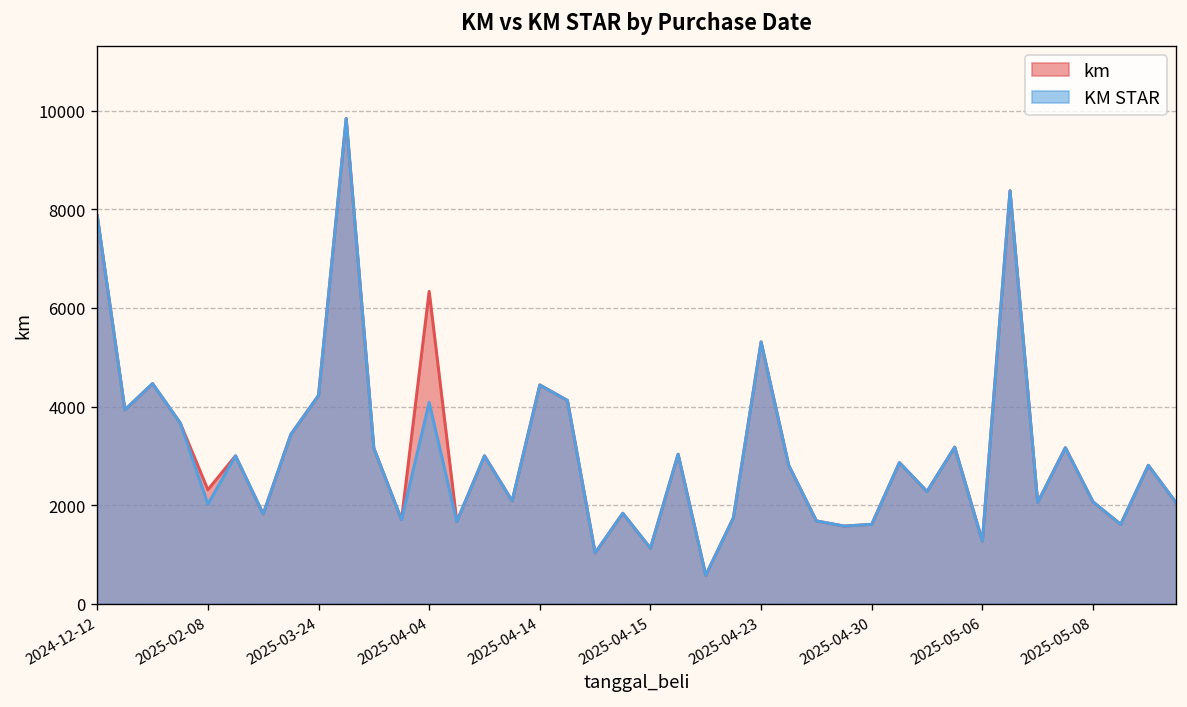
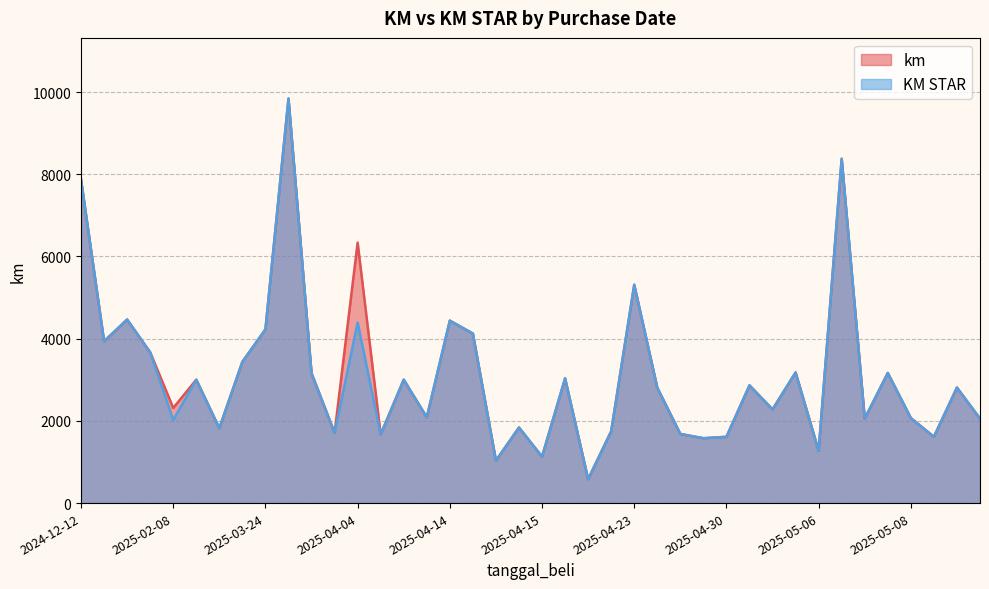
KM STAR, 2025-04-04: 4100 -> 4400
